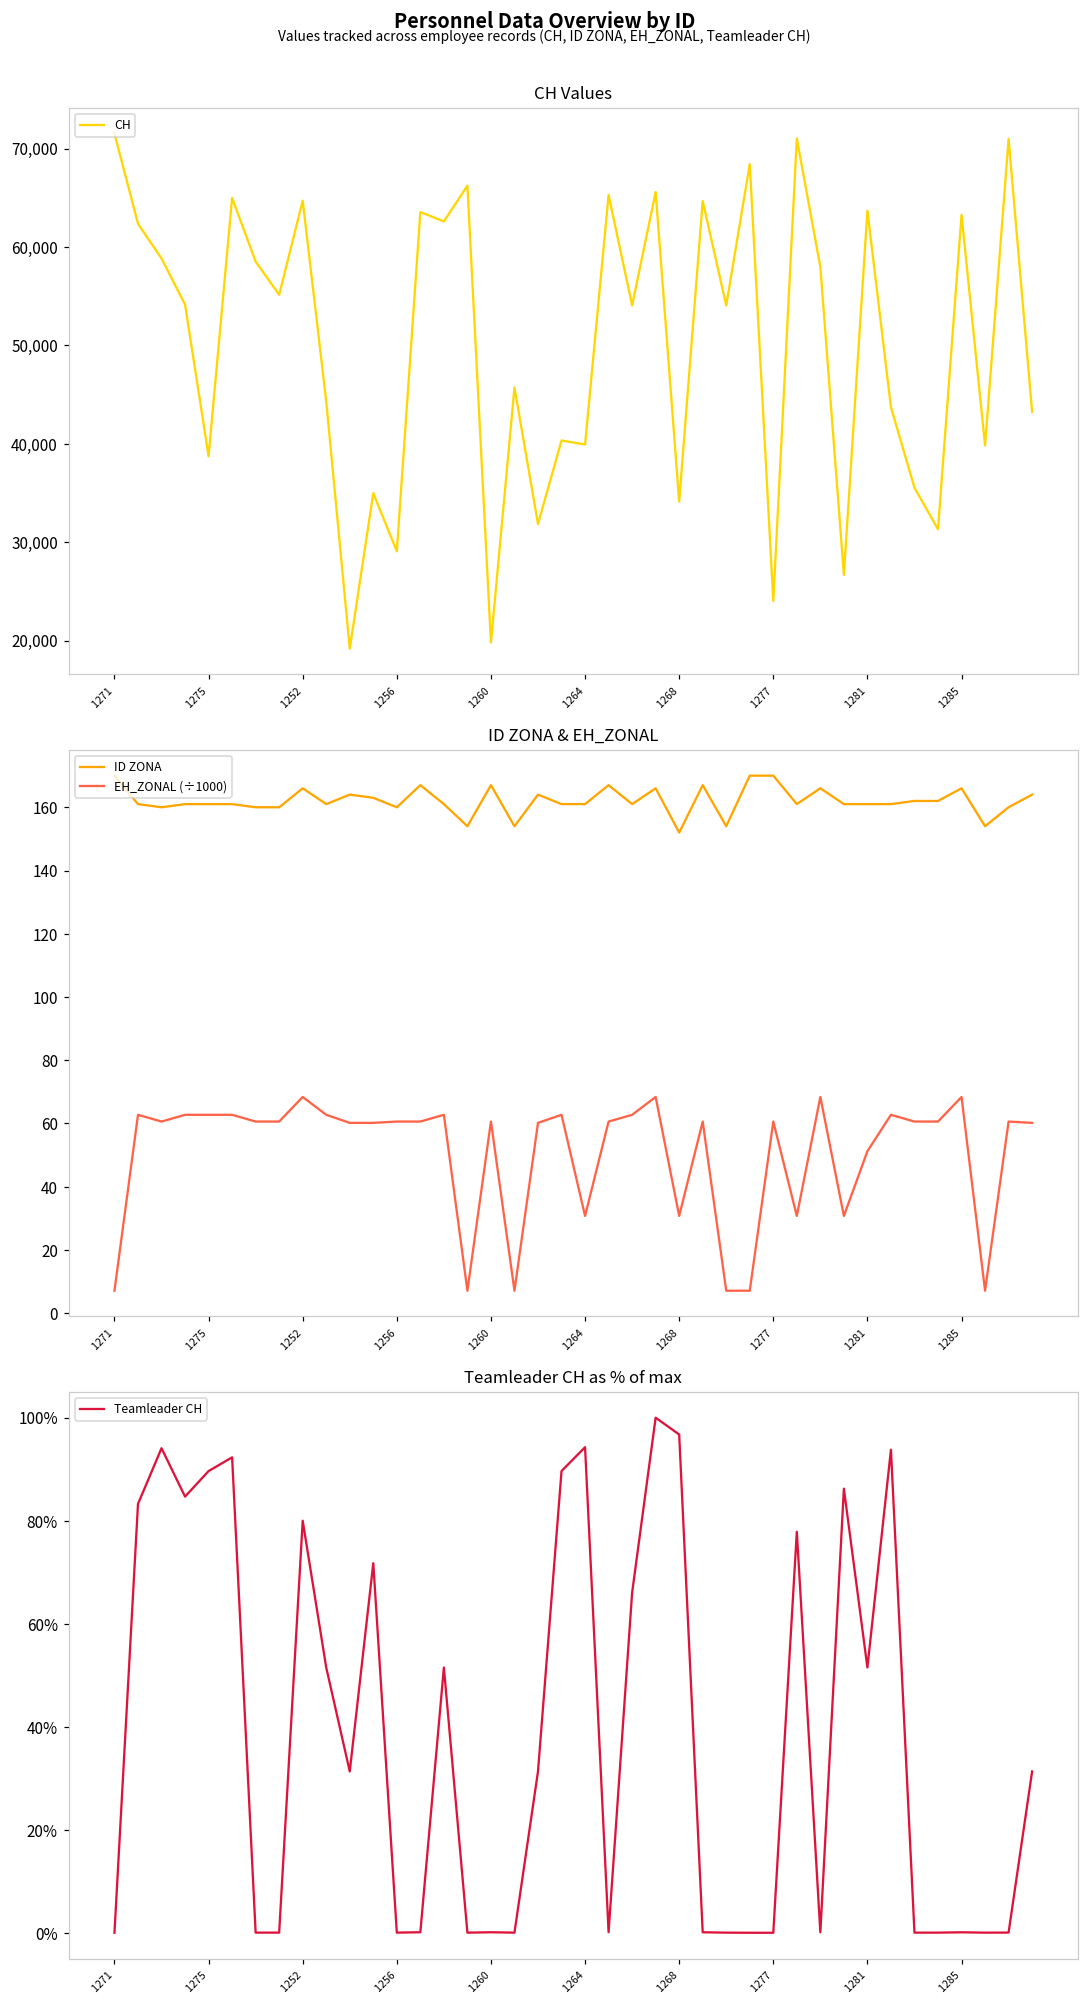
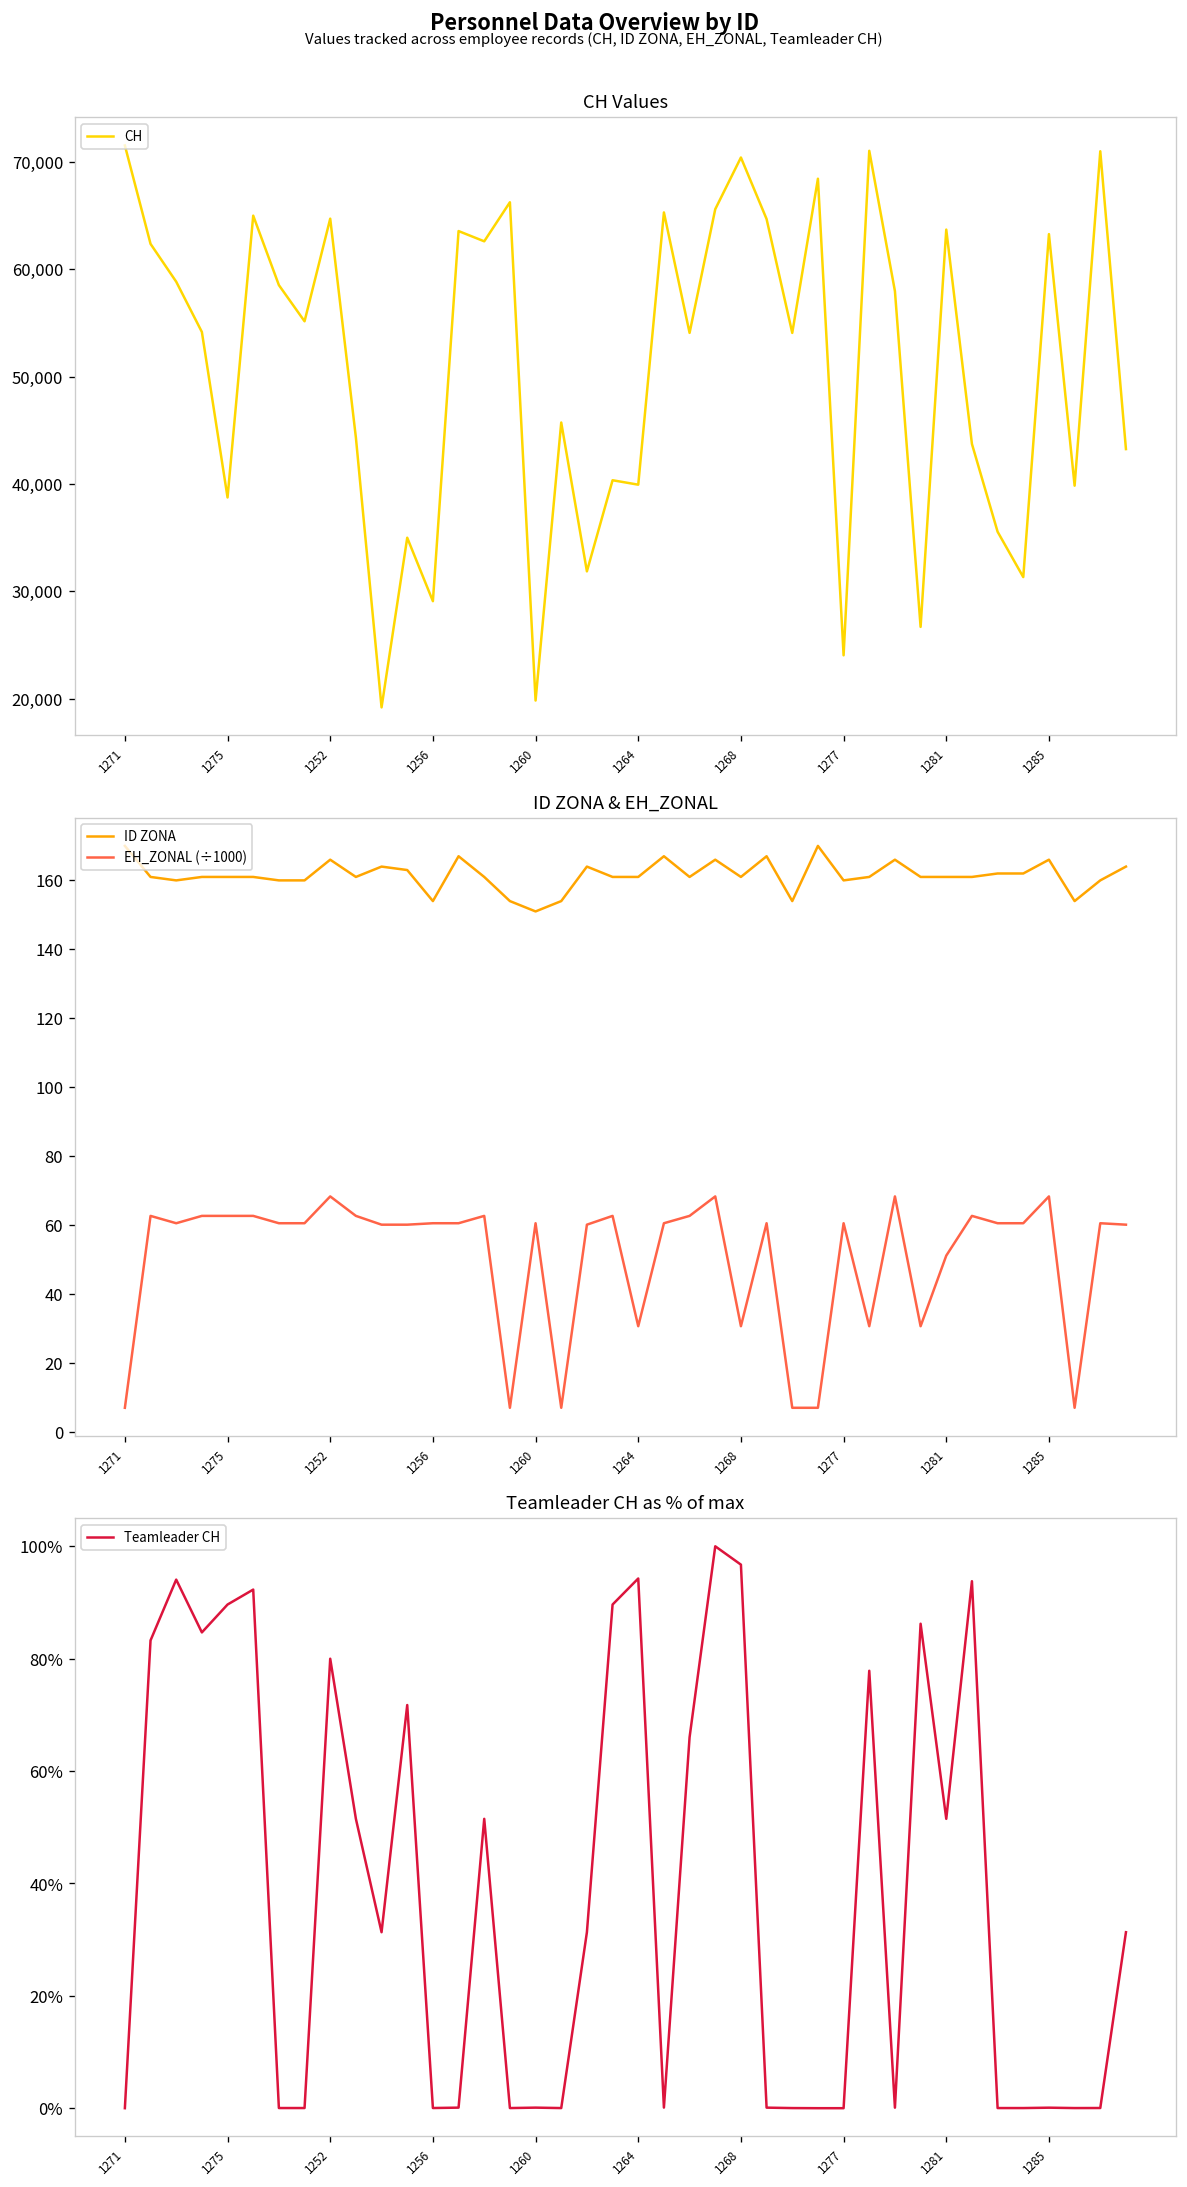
CH Values, 1268: 34,000 -> 70,000
ID ZONA & EH_ZONAL, ID ZONA, 1256: 160 -> 154
ID ZONA & EH_ZONAL, ID ZONA, 1260: 167 -> 151
ID ZONA & EH_ZONAL, ID ZONA, 1268: 152 -> 161
ID ZONA & EH_ZONAL, ID ZONA, 1277: 170 -> 160
